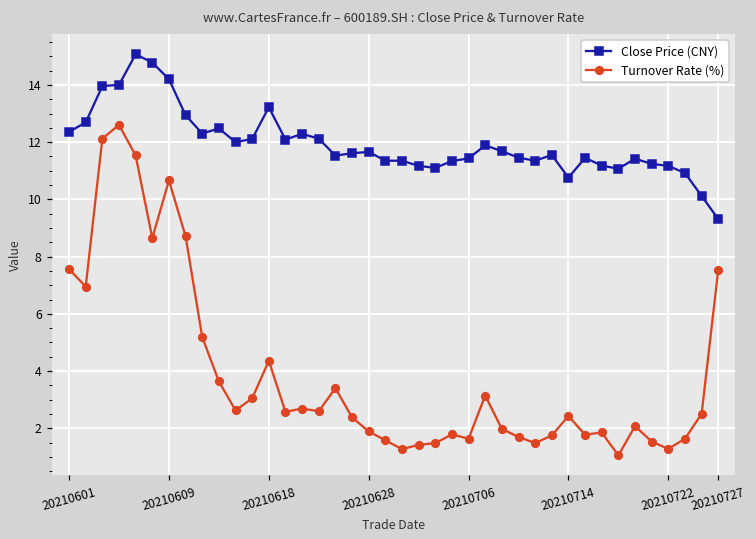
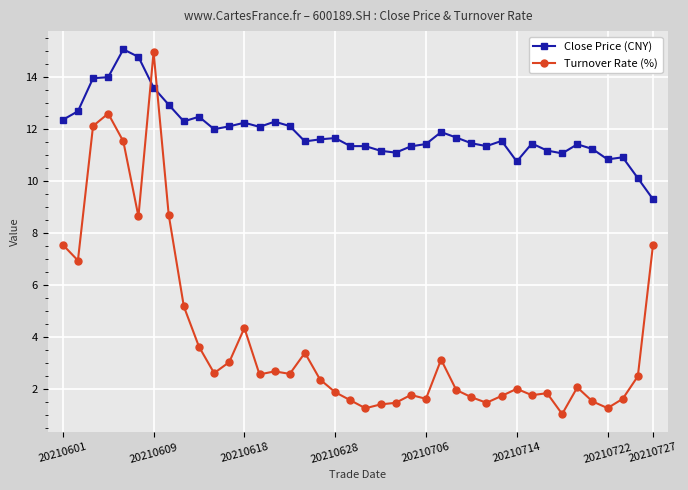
Close Price (CNY), 20210609: 14.2 -> 13.6
Turnover Rate (%), 20210609: 10.7 -> 15.0
Close Price (CNY), 20210618: 13.2 -> 12.3
Turnover Rate (%), 20210714: 2.4 -> 2.0
Close Price (CNY), 20210722: 11.2 -> 10.8
